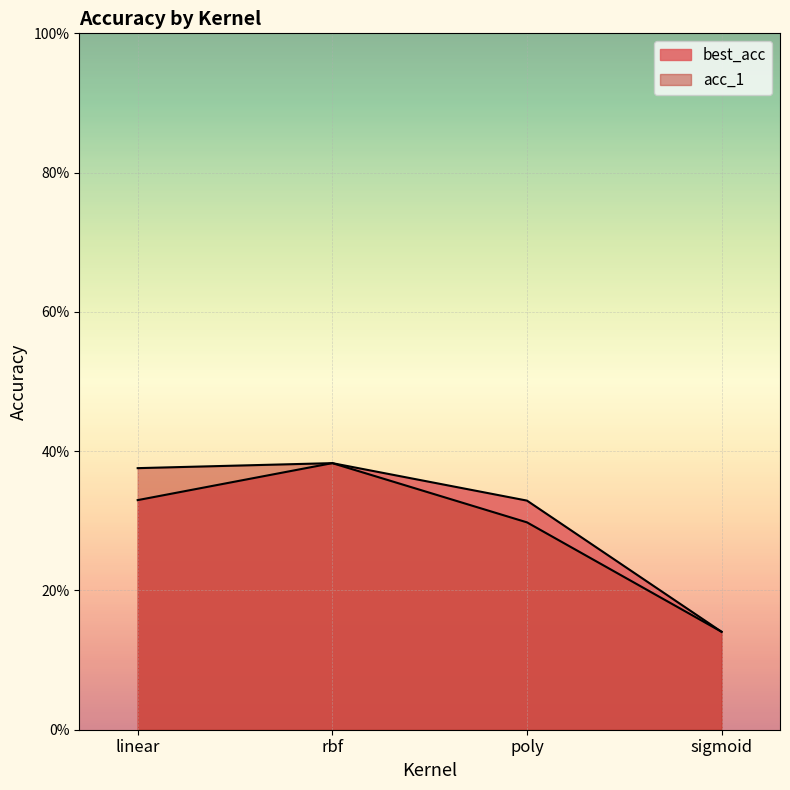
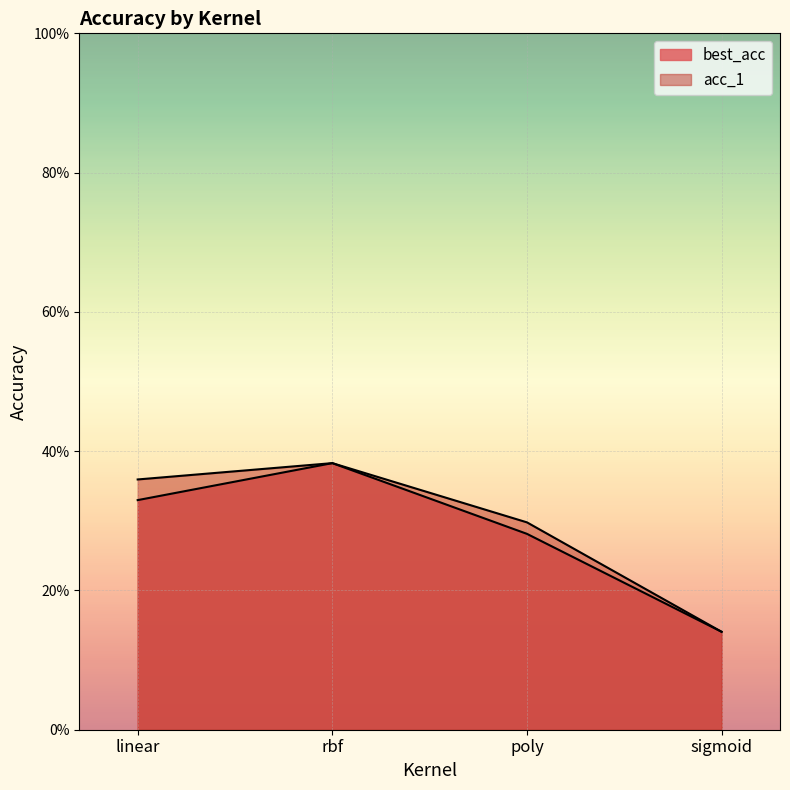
acc_1, linear: 38% -> 36%
best_acc, poly: 33% -> 28%
